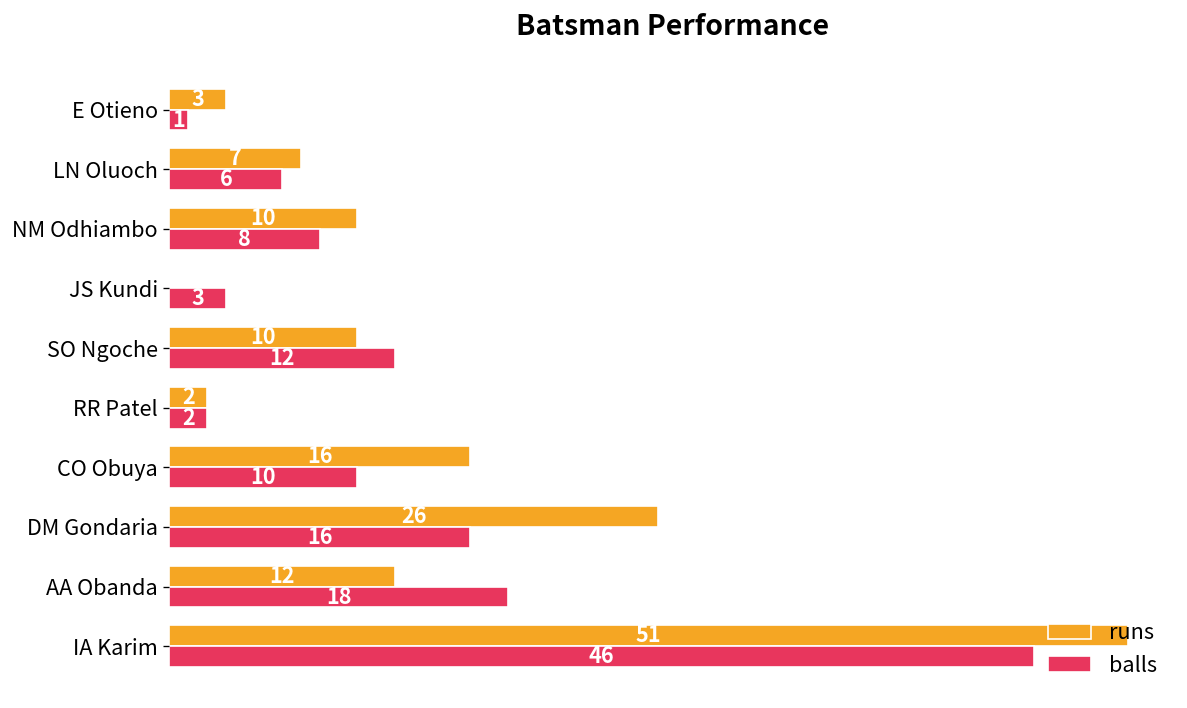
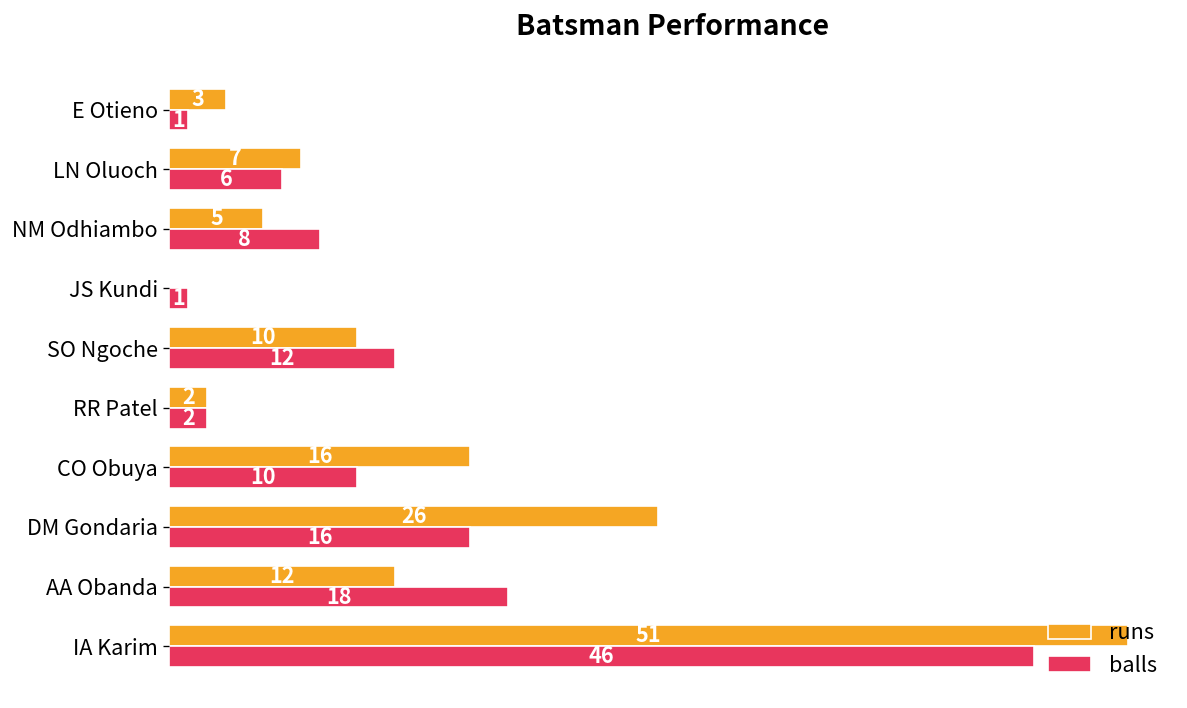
runs, NM Odhiambo: 10 -> 5
balls, JS Kundi: 3 -> 1
